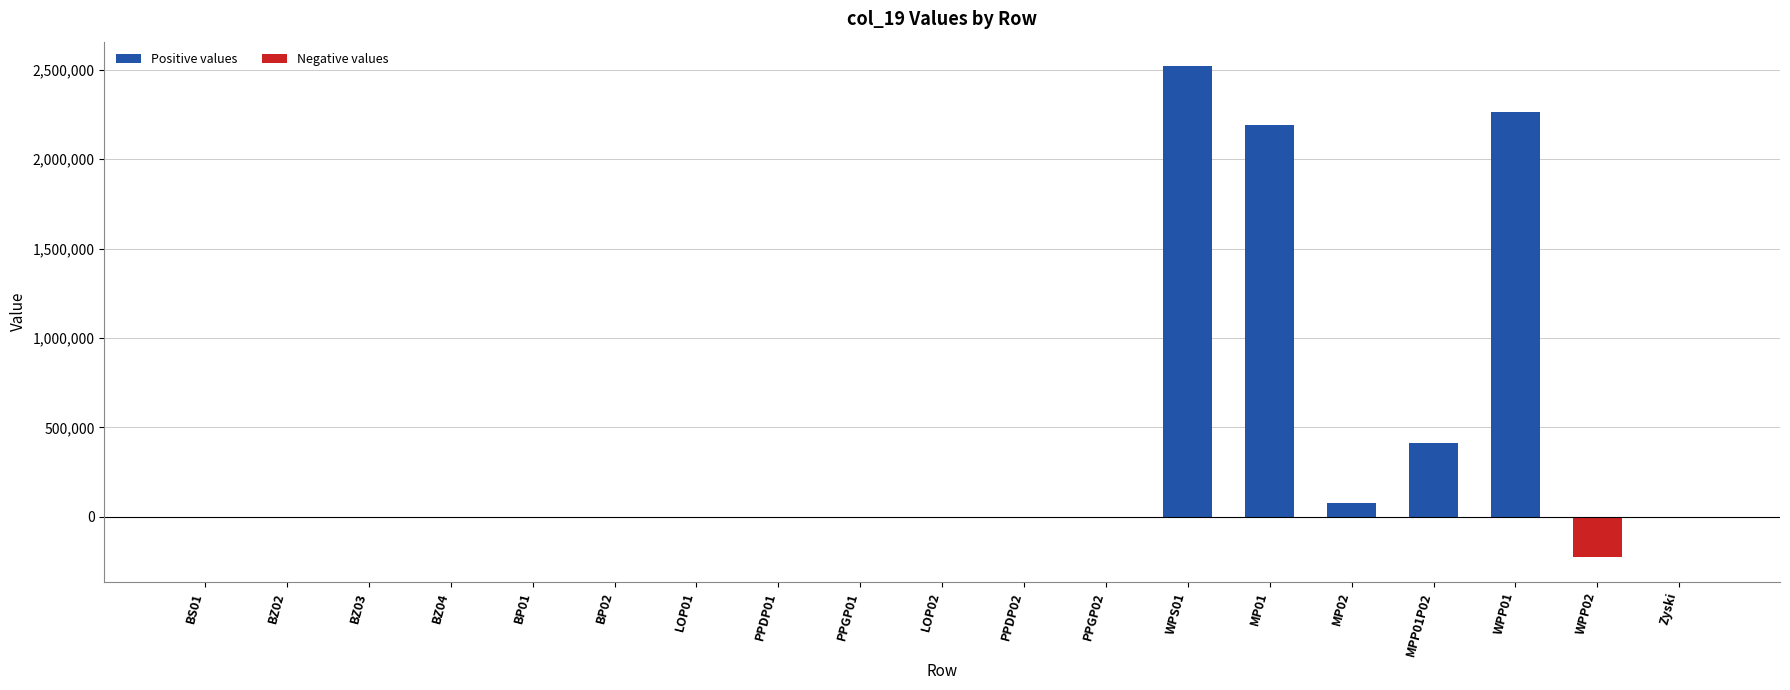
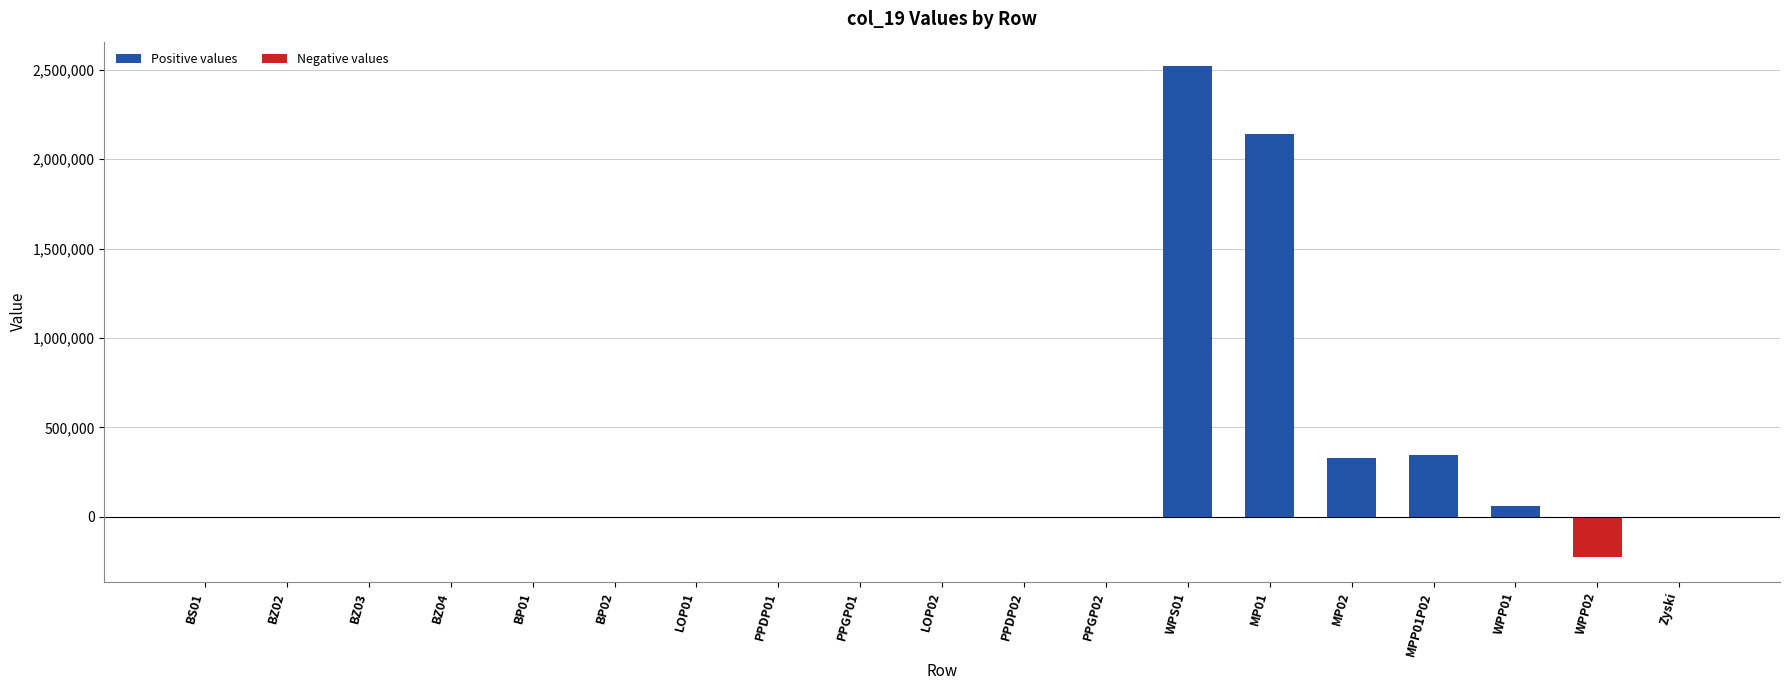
Positive values, MP01: 2,190,000 -> 2,140,000
Positive values, MP02: 80,000 -> 330,000
Positive values, MPP01P02: 410,000 -> 350,000
Positive values, WPP01: 2,260,000 -> 60,000
